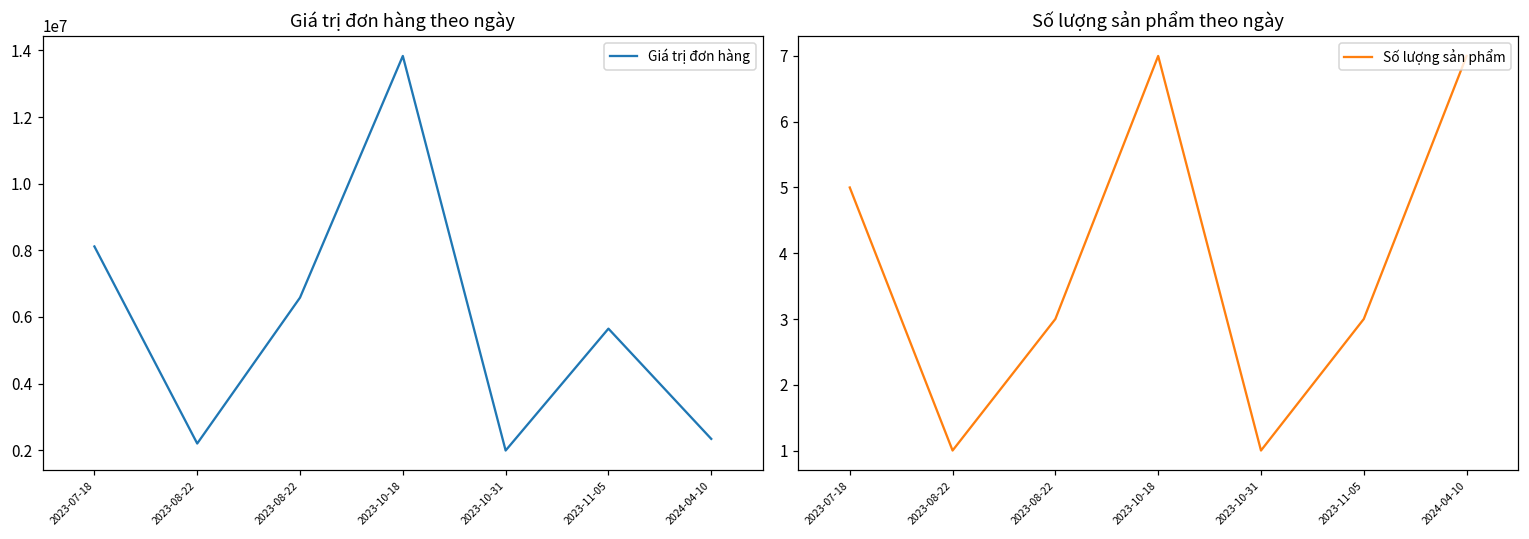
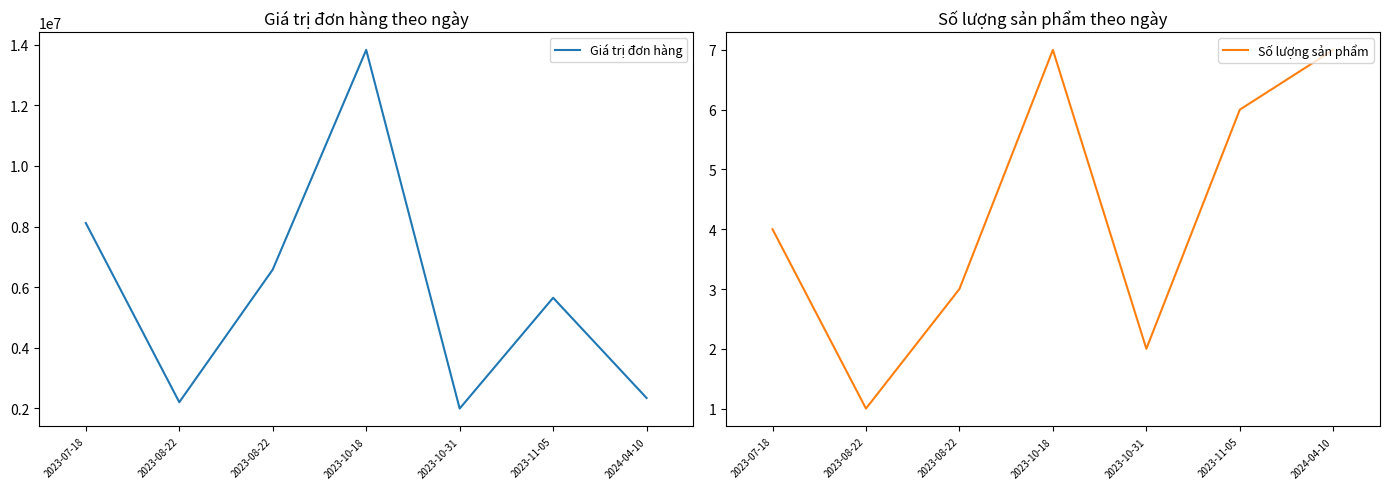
Số lượng sản phẩm theo ngày, 2023-07-18: 5 -> 4
Số lượng sản phẩm theo ngày, 2023-10-31: 1 -> 2
Số lượng sản phẩm theo ngày, 2023-11-05: 3 -> 6
